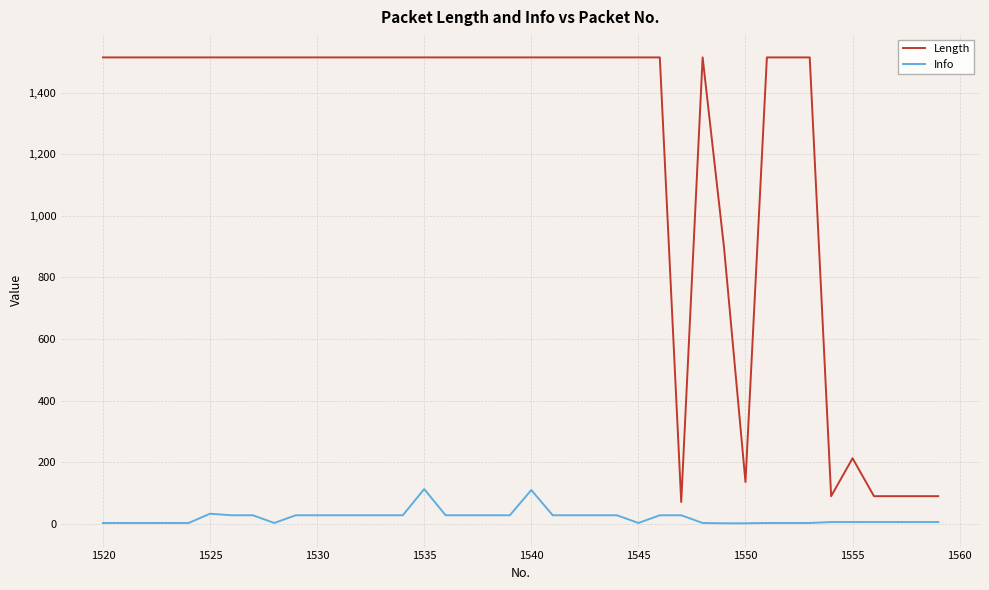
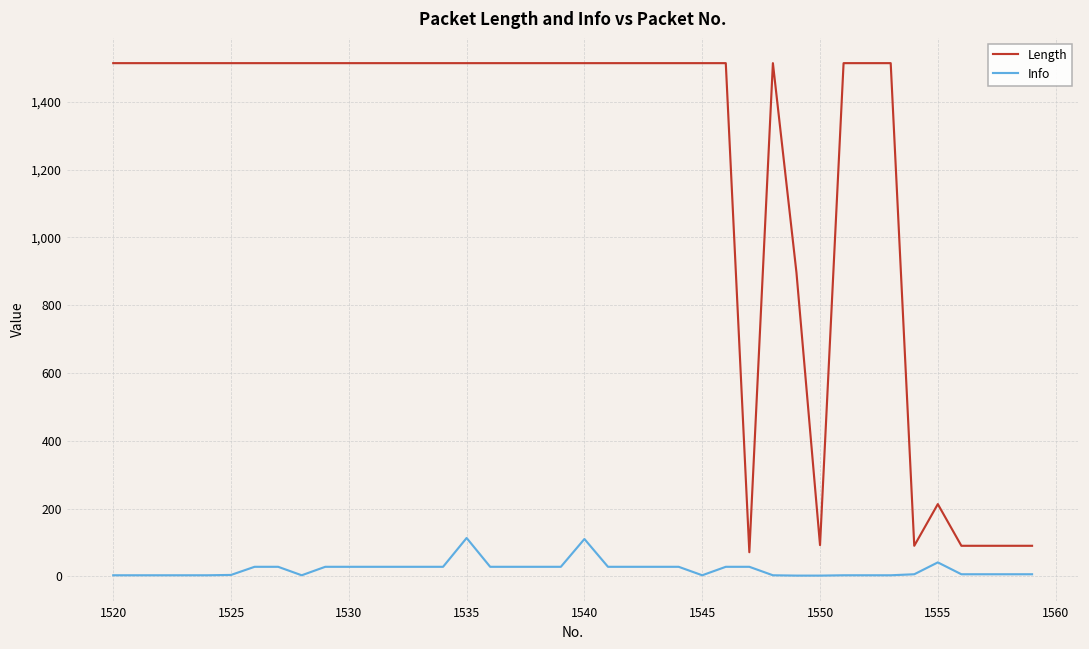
Info, 1525: 30 -> 0
Length, 1550: 140 -> 90
Info, 1555: 10 -> 40
